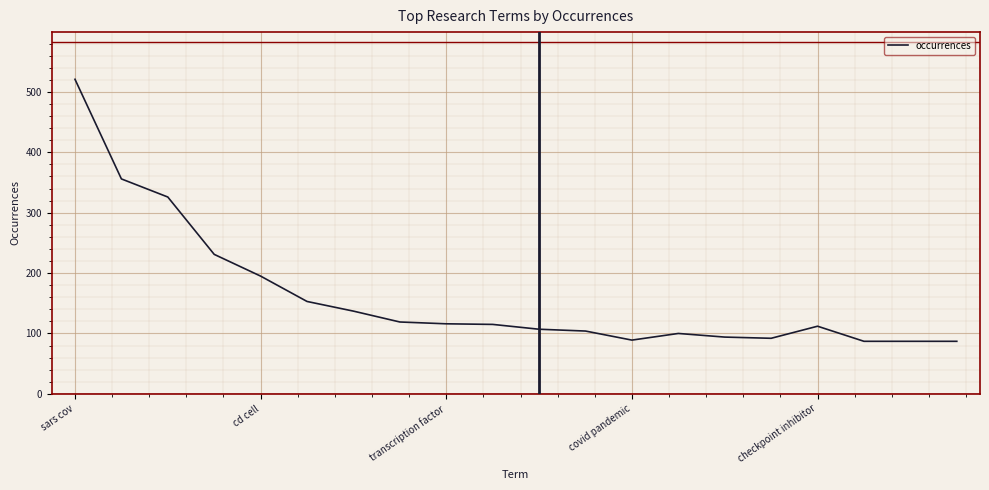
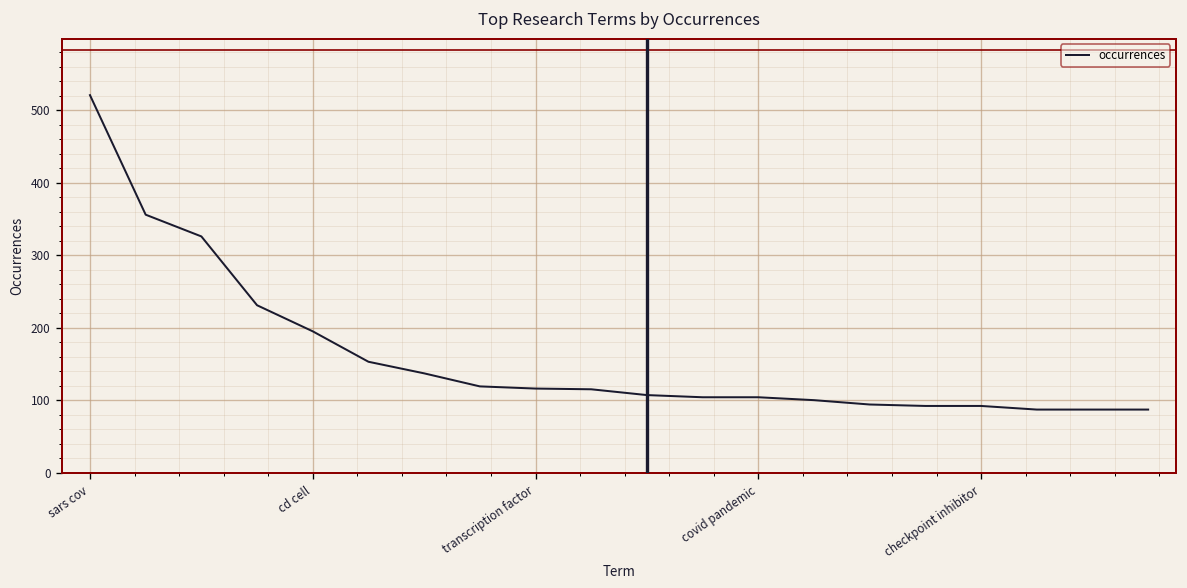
covid pandemic: 90 -> 100
checkpoint inhibitor: 110 -> 90
